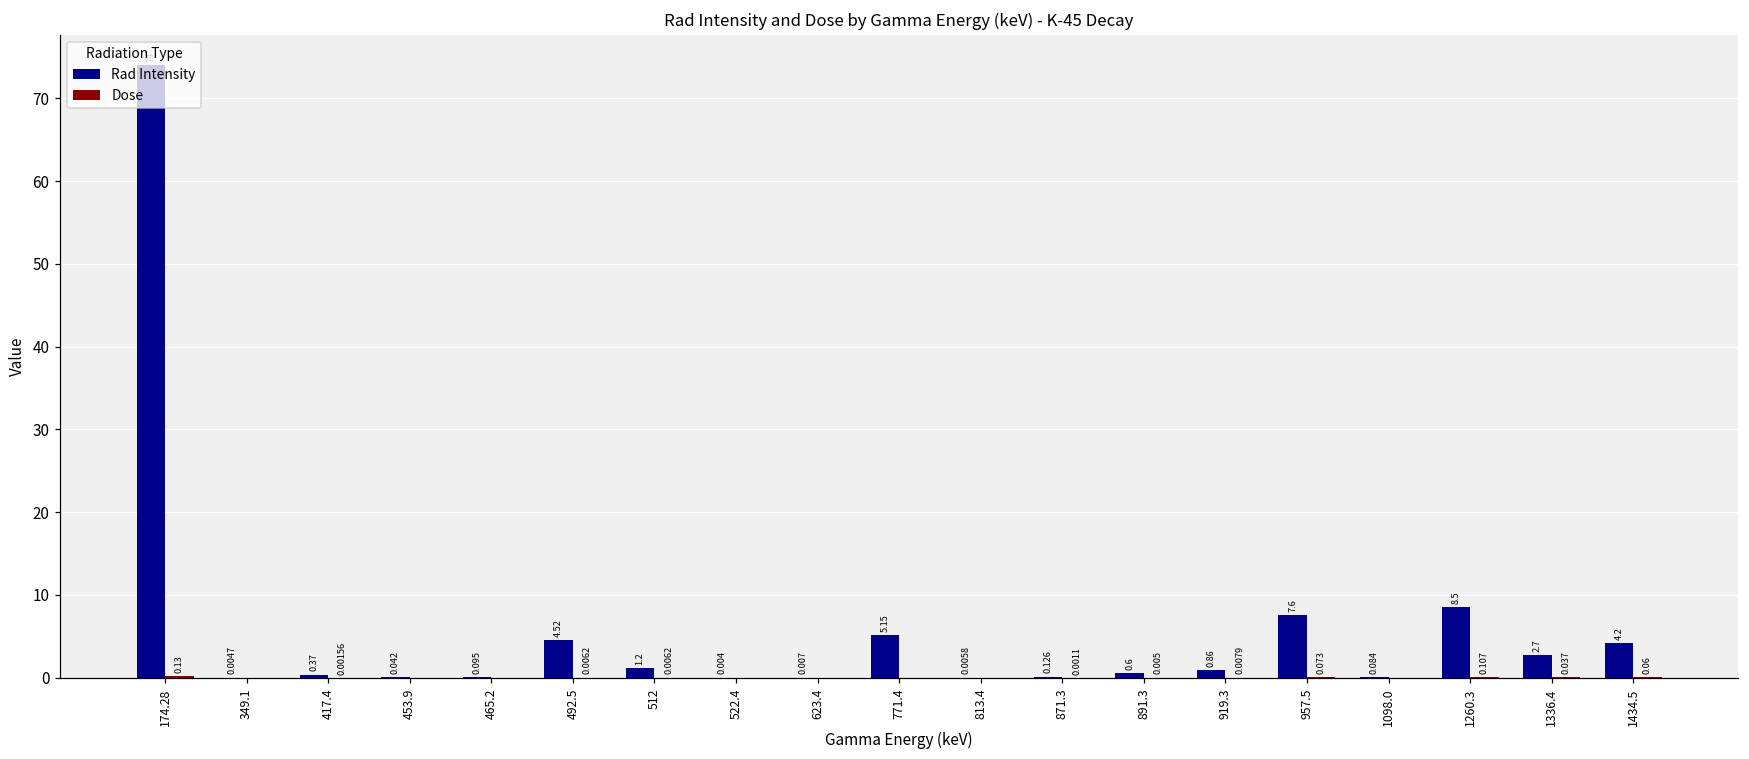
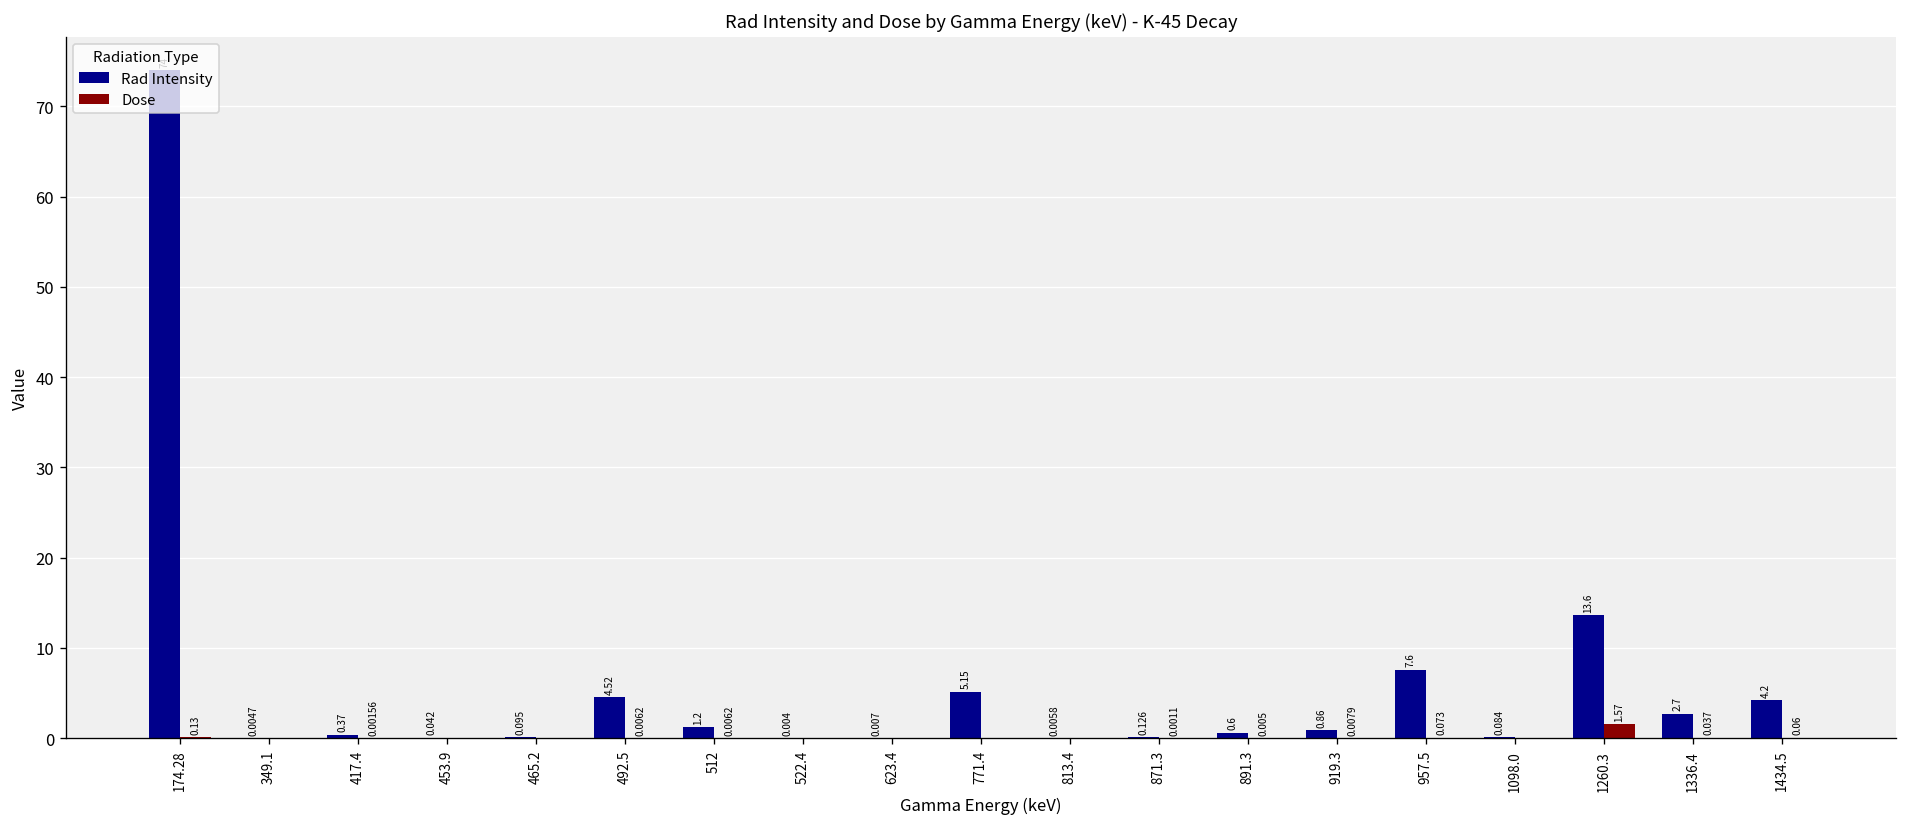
Rad Intensity, 1260.3: 8.5 -> 13.6
Dose, 1260.3: 0.107 -> 1.57
